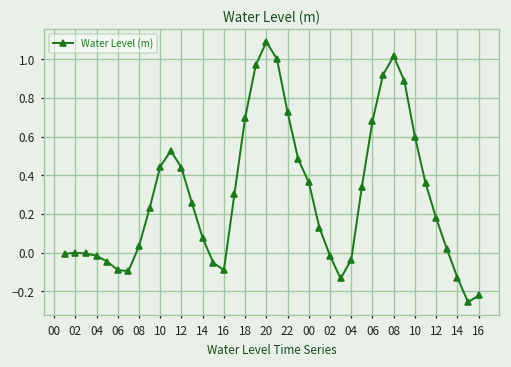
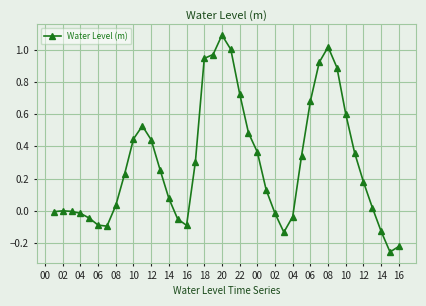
18: 0.70 -> 0.95
